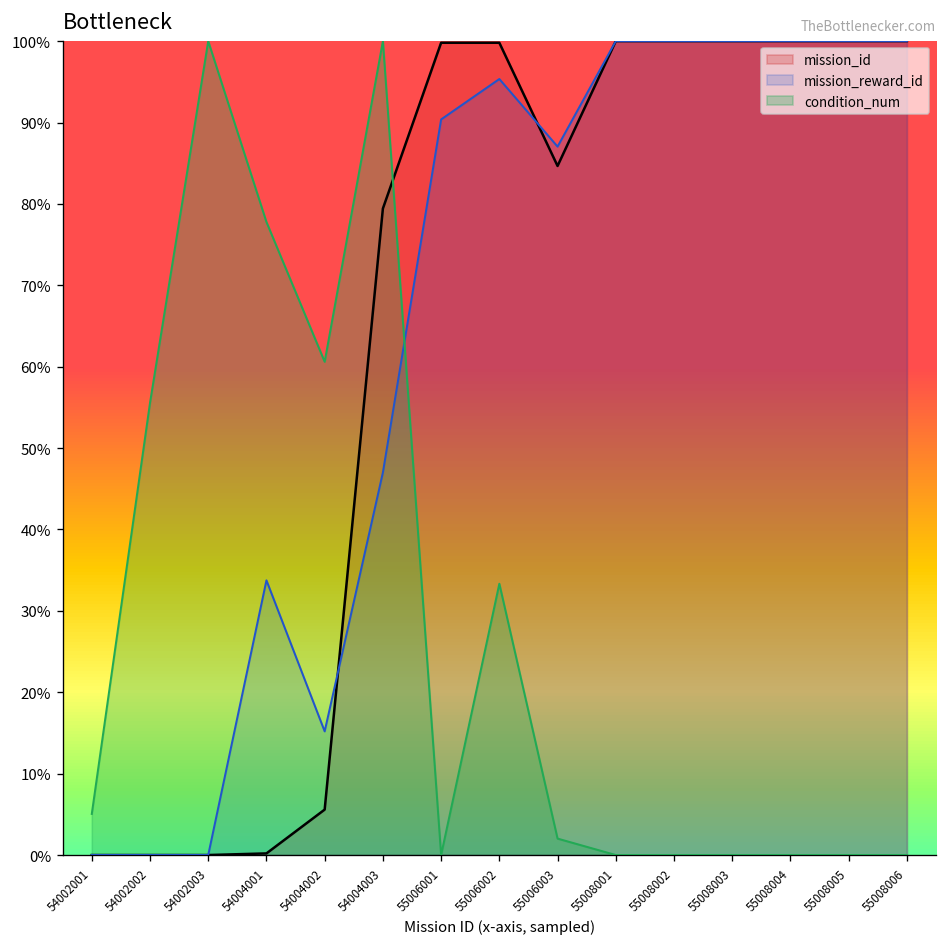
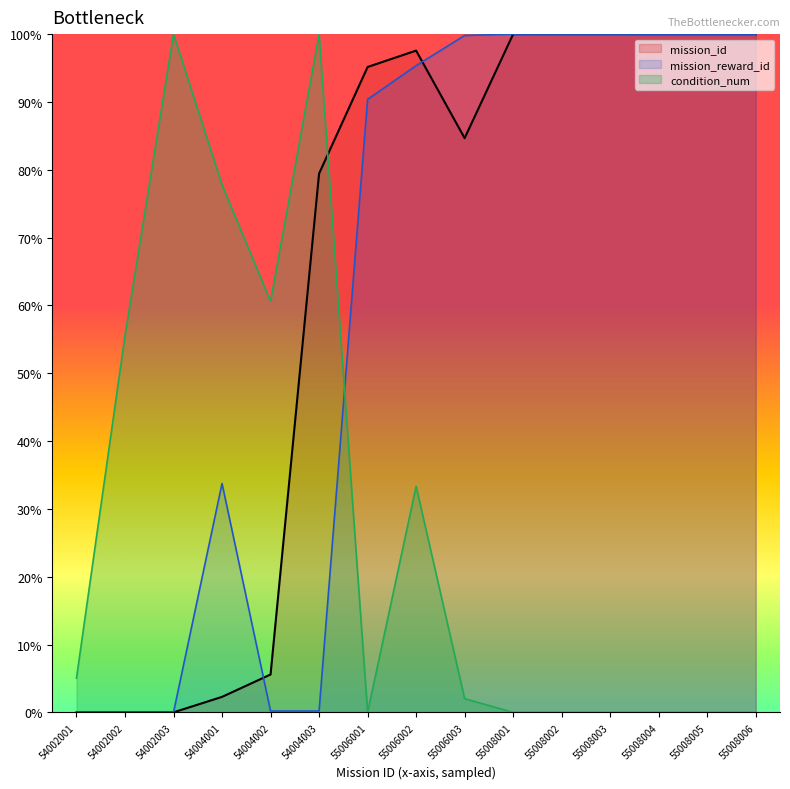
mission_id, 54004001: 0% -> 2%
mission_reward_id, 54004002: 15% -> 0%
mission_reward_id, 54004003: 47% -> 0%
mission_id, 55006001: 100% -> 95%
mission_id, 55006002: 100% -> 98%
mission_reward_id, 55006003: 87% -> 100%
